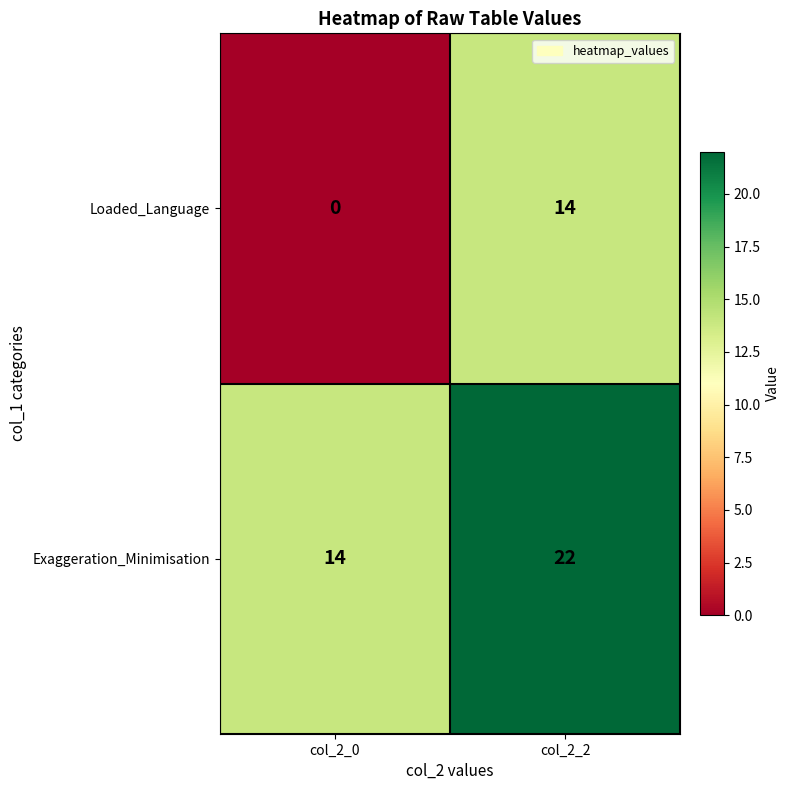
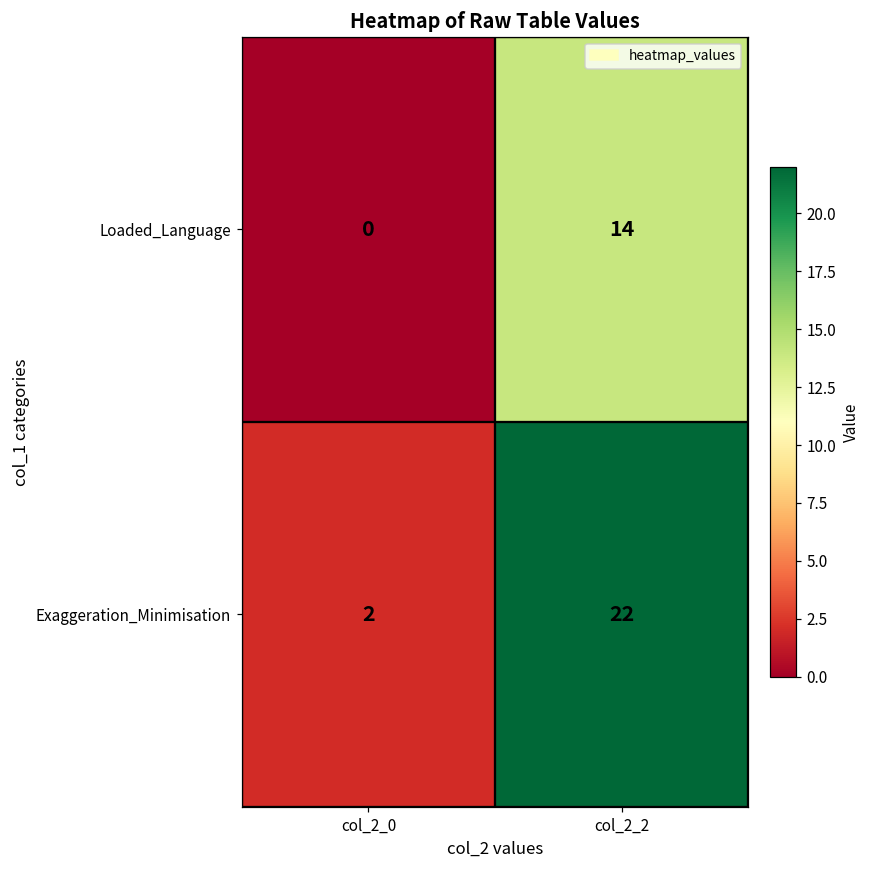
Exaggeration_Minimisation, col_2_0: 14 -> 2
